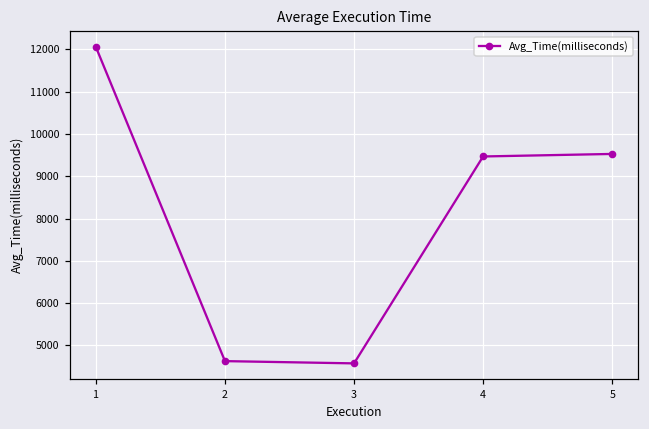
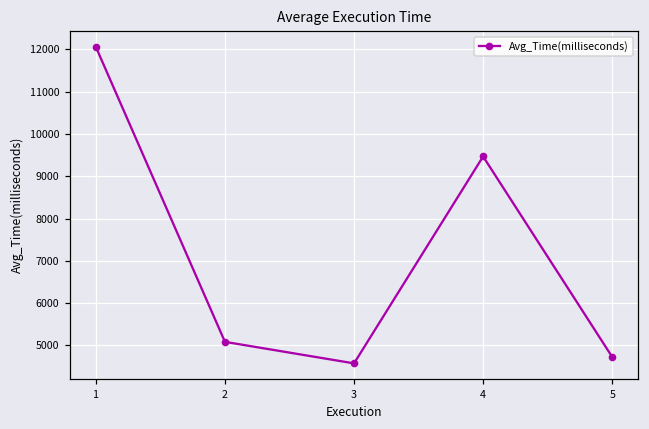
2: 4600 -> 5100
5: 9500 -> 4700
